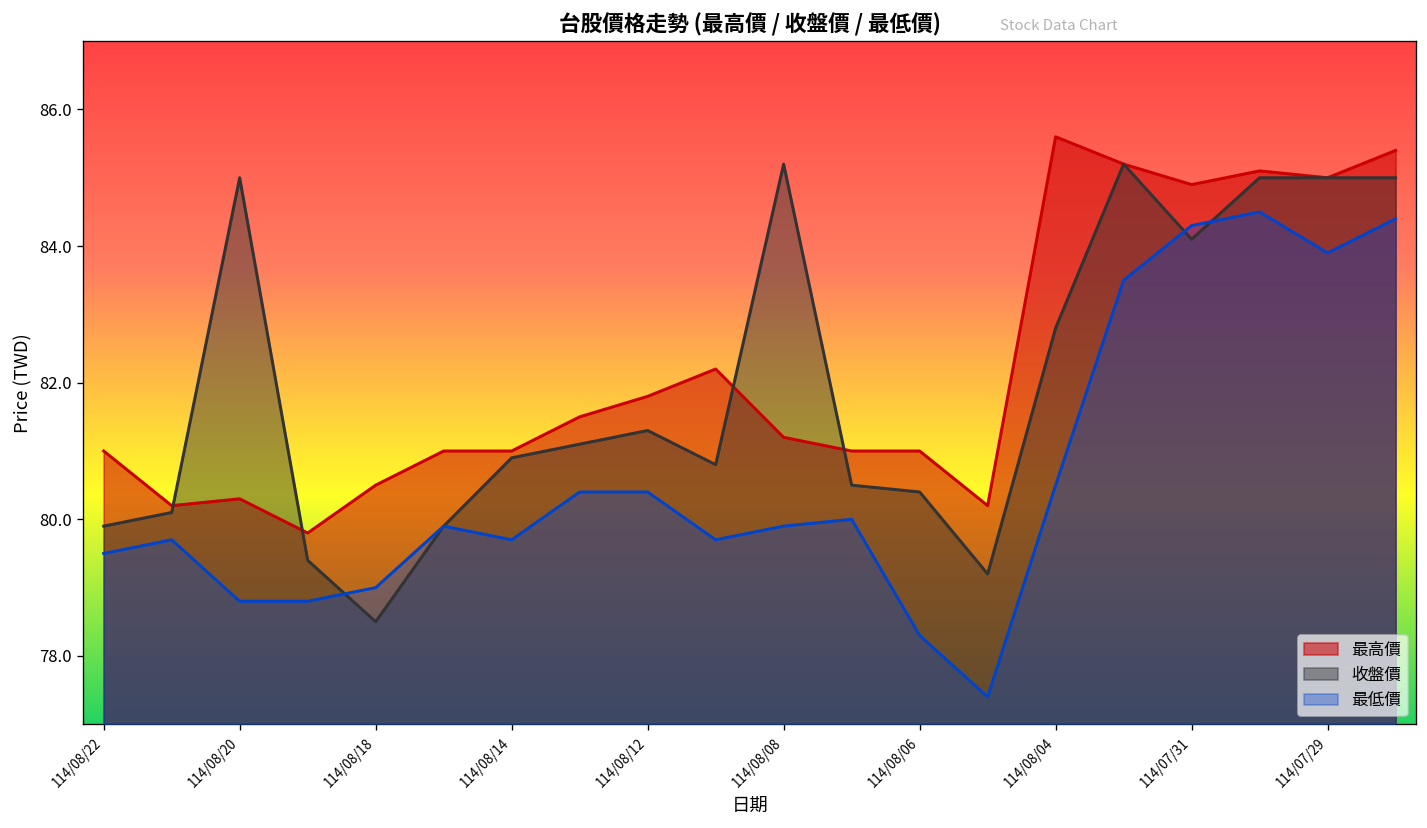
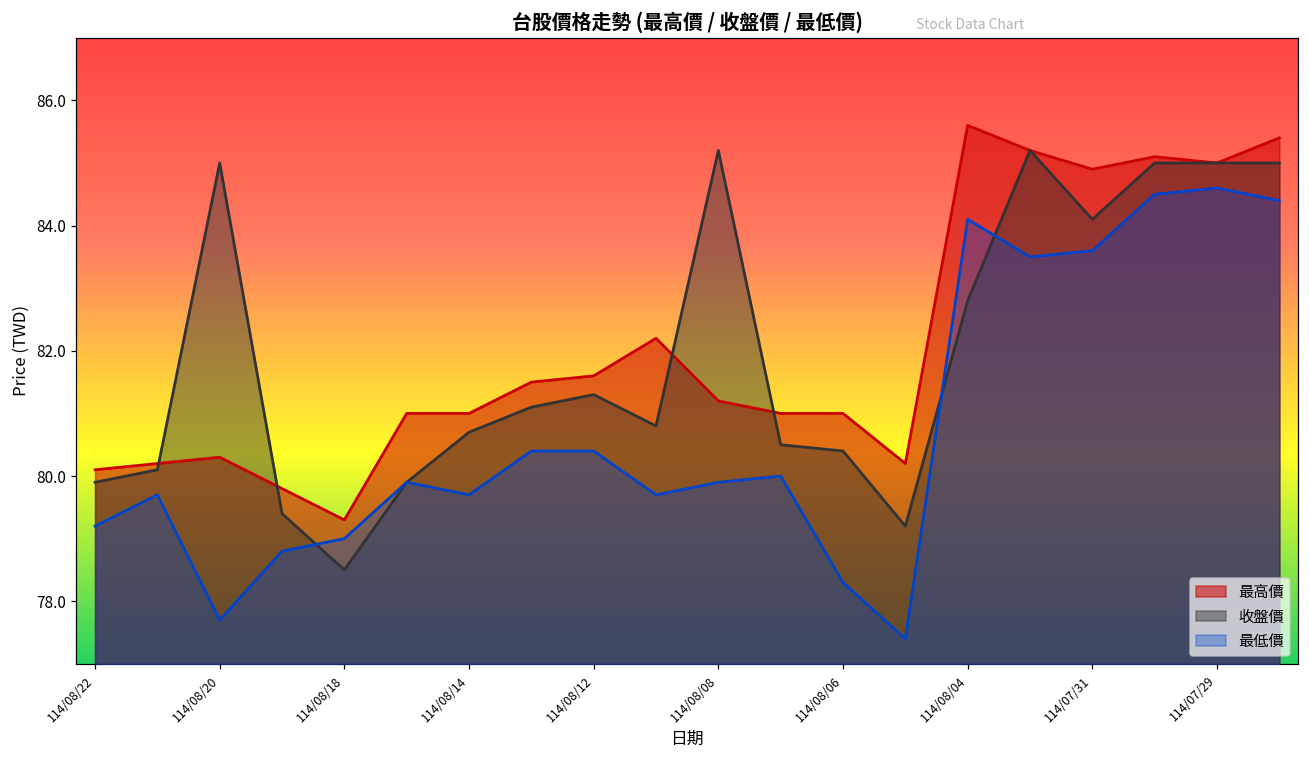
最高價, 114/08/22: 81.0 -> 80.1
最低價, 114/08/22: 79.5 -> 79.2
最低價, 114/08/20: 78.8 -> 77.7
最高價, 114/08/18: 80.5 -> 79.3
收盤價, 114/08/14: 80.9 -> 80.7
最高價, 114/08/12: 81.8 -> 81.6
最低價, 114/08/04: 80.5 -> 84.1
最低價, 114/07/31: 84.3 -> 83.6
最低價, 114/07/29: 83.9 -> 84.6
